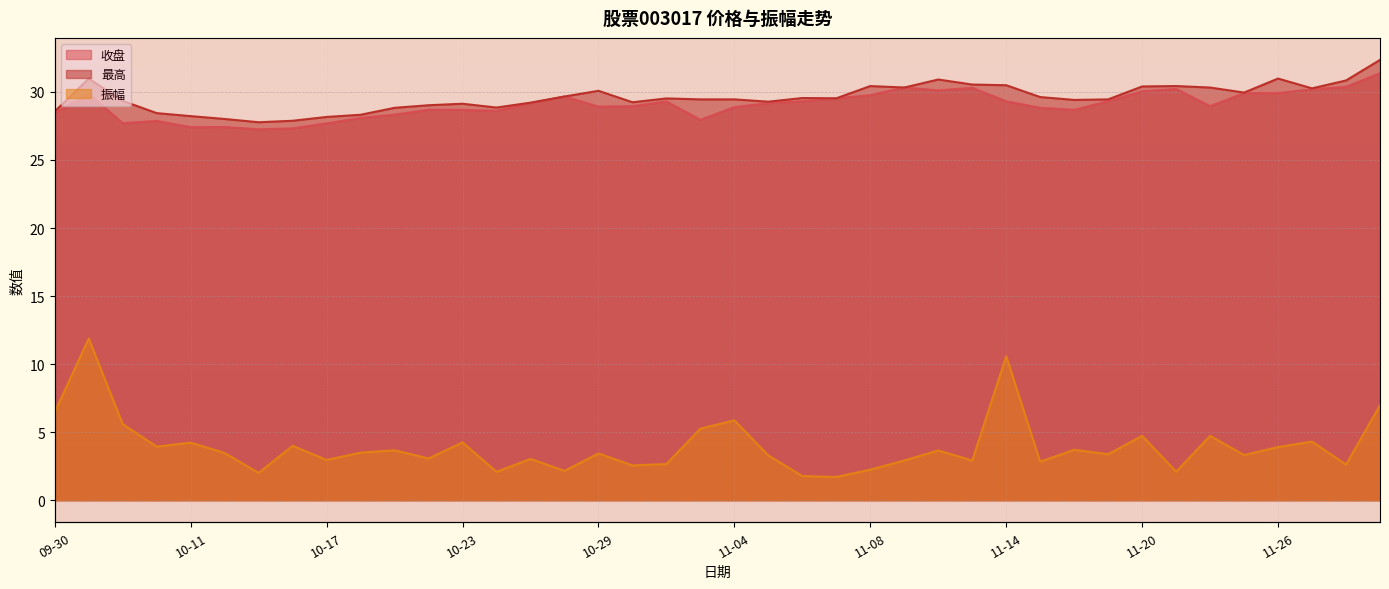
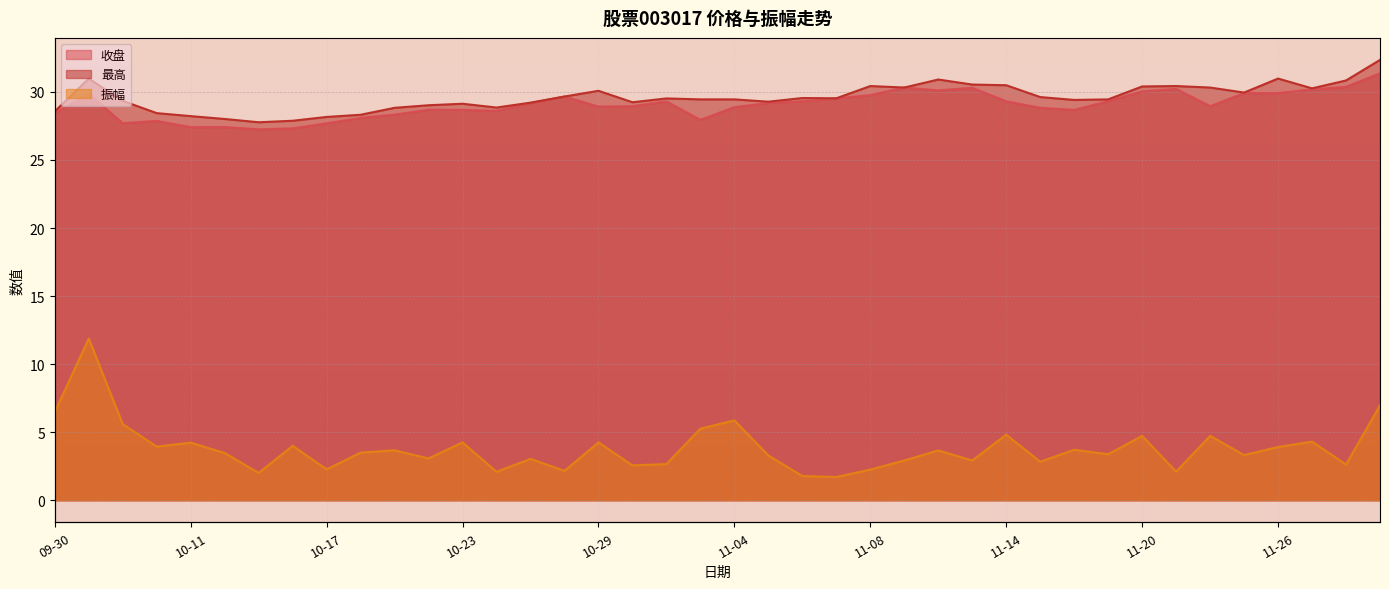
振幅, 10-17: 3.0 -> 2.3
振幅, 10-29: 3.4 -> 4.3
振幅, 11-14: 10.6 -> 4.8
